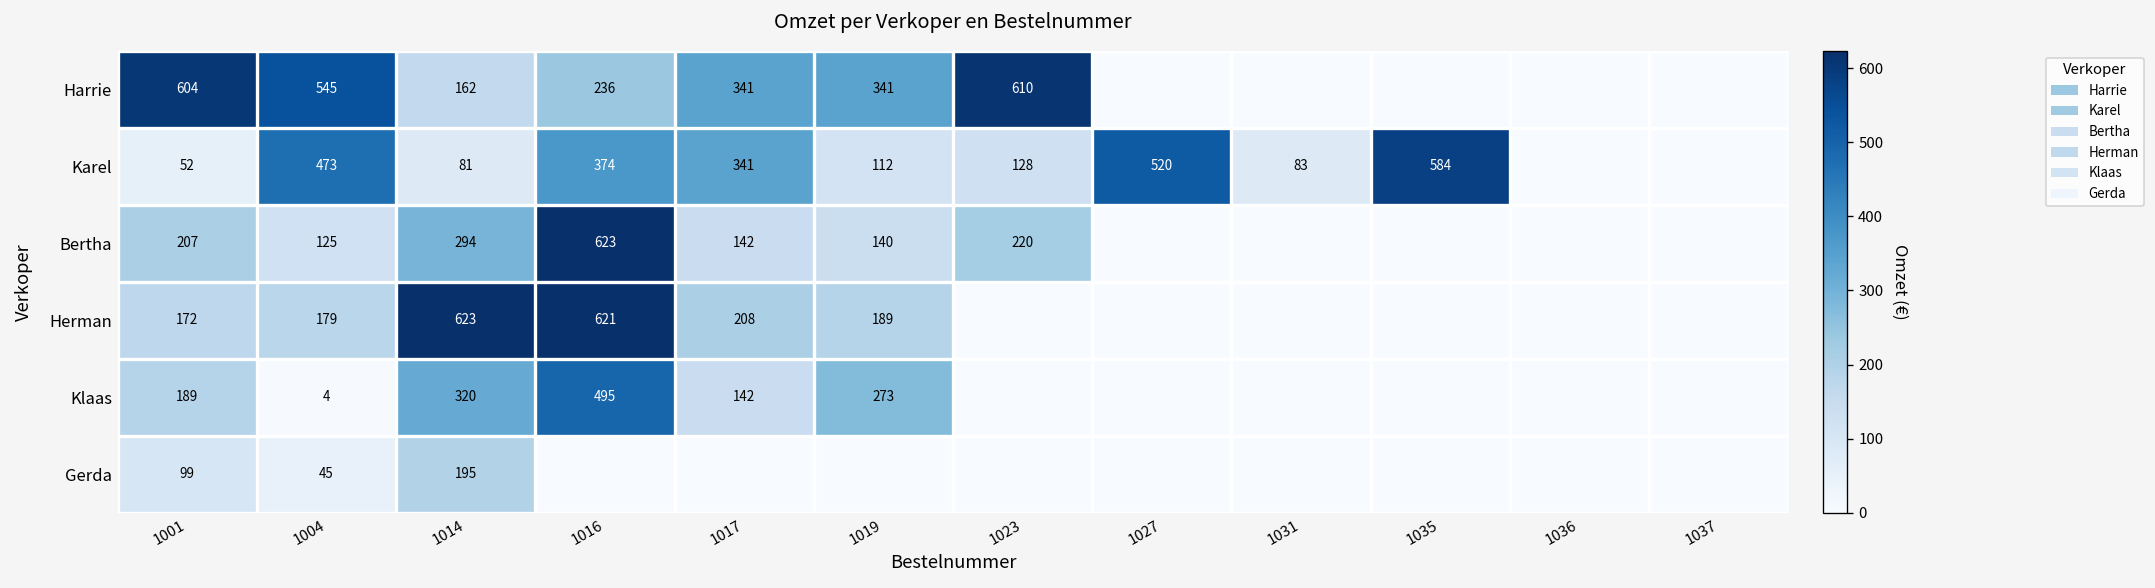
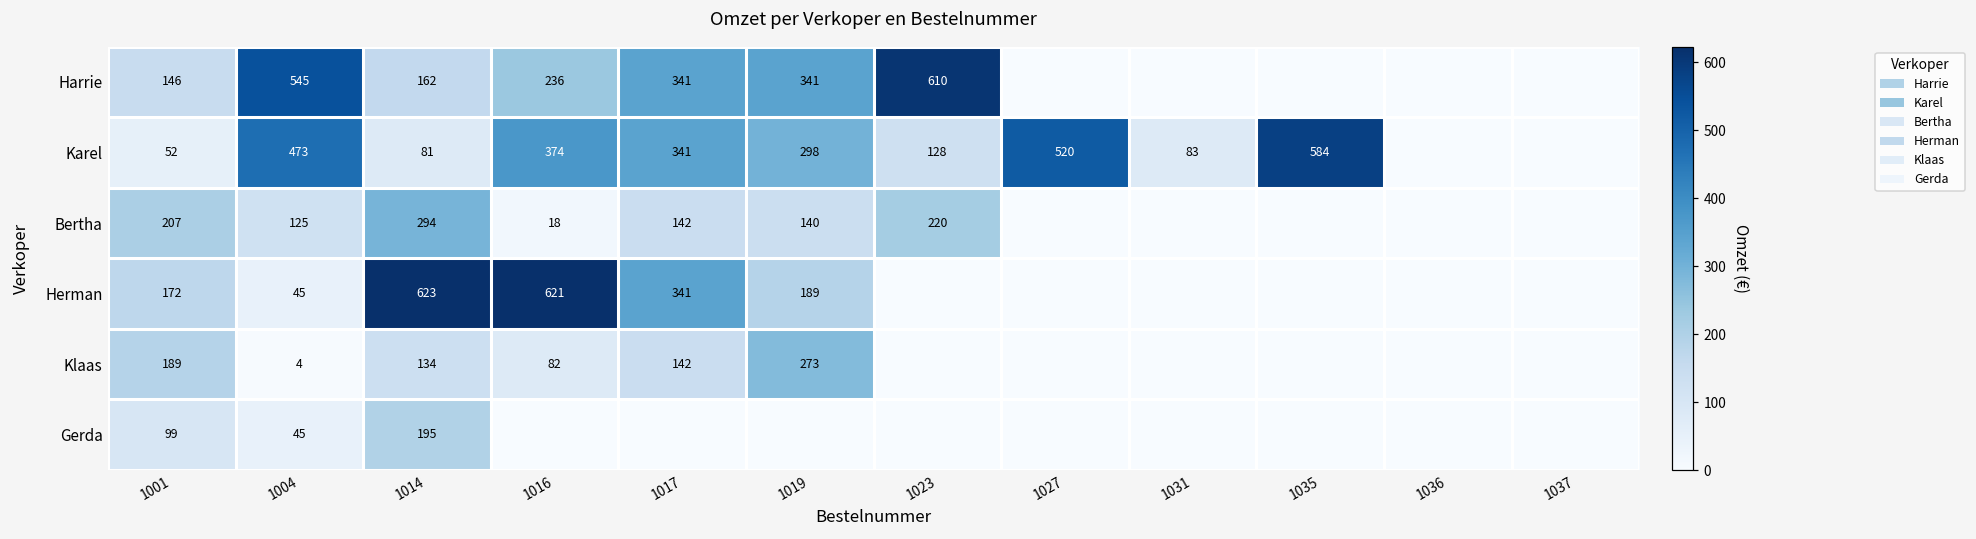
Harrie, 1001: 604 -> 146
Karel, 1019: 112 -> 298
Bertha, 1016: 623 -> 18
Herman, 1004: 179 -> 45
Herman, 1017: 208 -> 341
Klaas, 1014: 320 -> 134
Klaas, 1016: 495 -> 82
